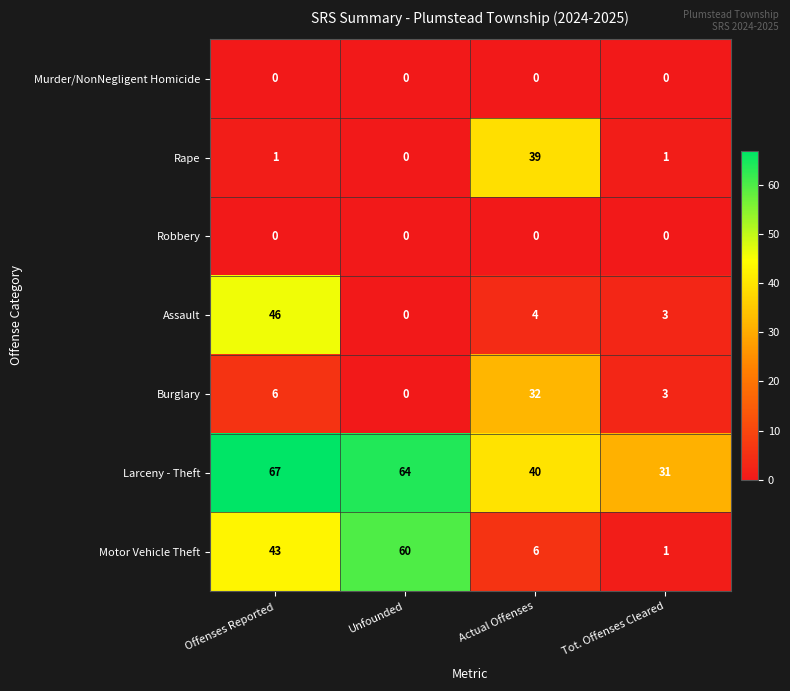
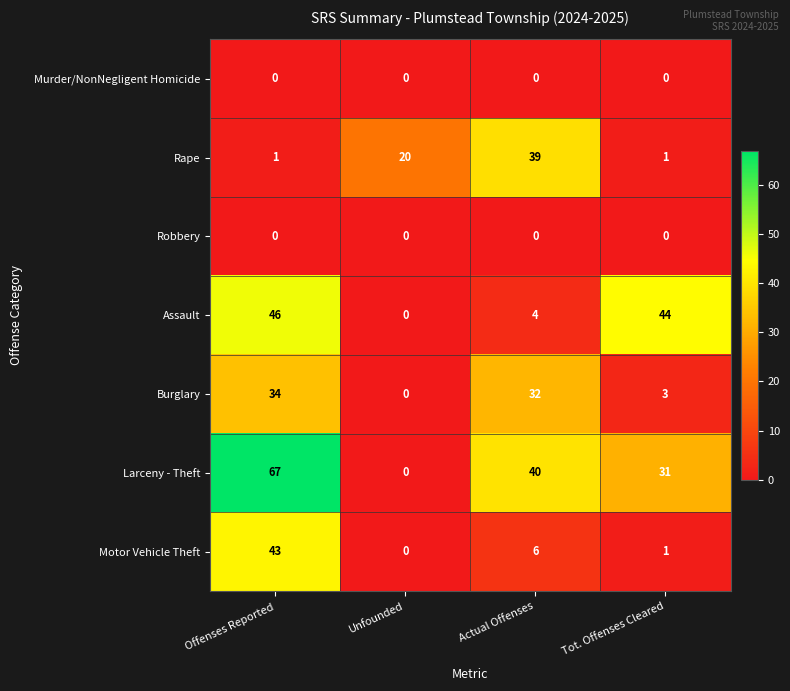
Rape, Unfounded: 0 -> 20
Assault, Tot. Offenses Cleared: 3 -> 44
Burglary, Offenses Reported: 6 -> 34
Larceny - Theft, Unfounded: 64 -> 0
Motor Vehicle Theft, Unfounded: 60 -> 0
